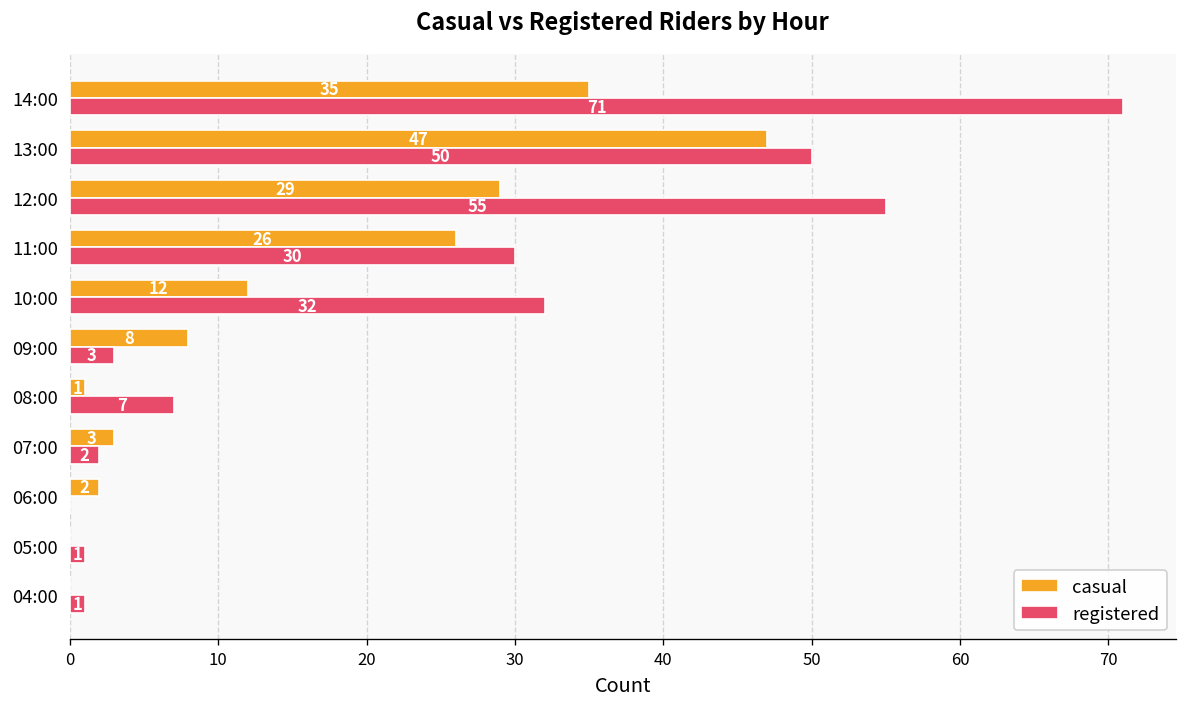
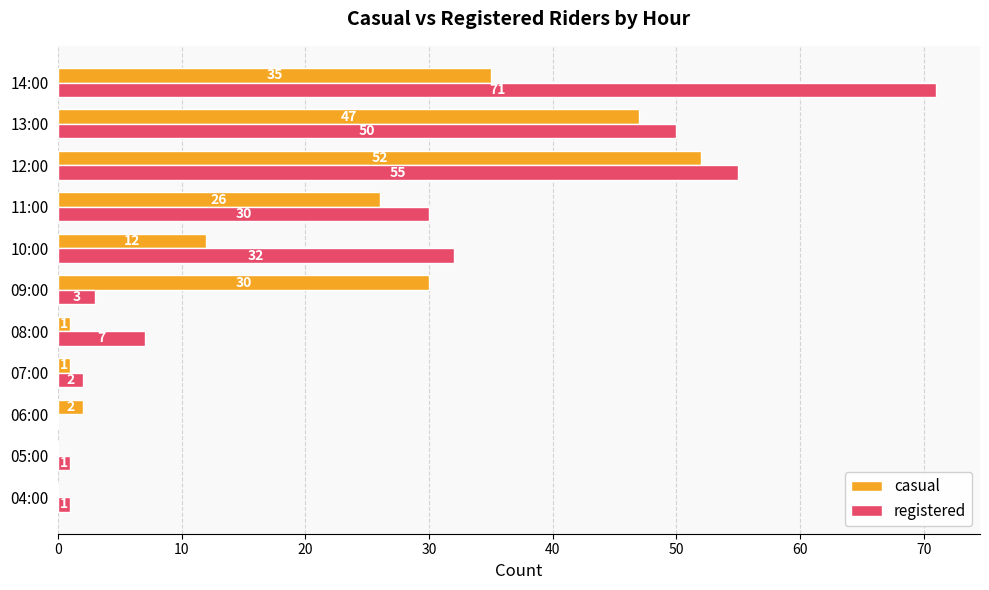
casual, 12:00: 29 -> 52
casual, 09:00: 8 -> 30
casual, 07:00: 3 -> 1
